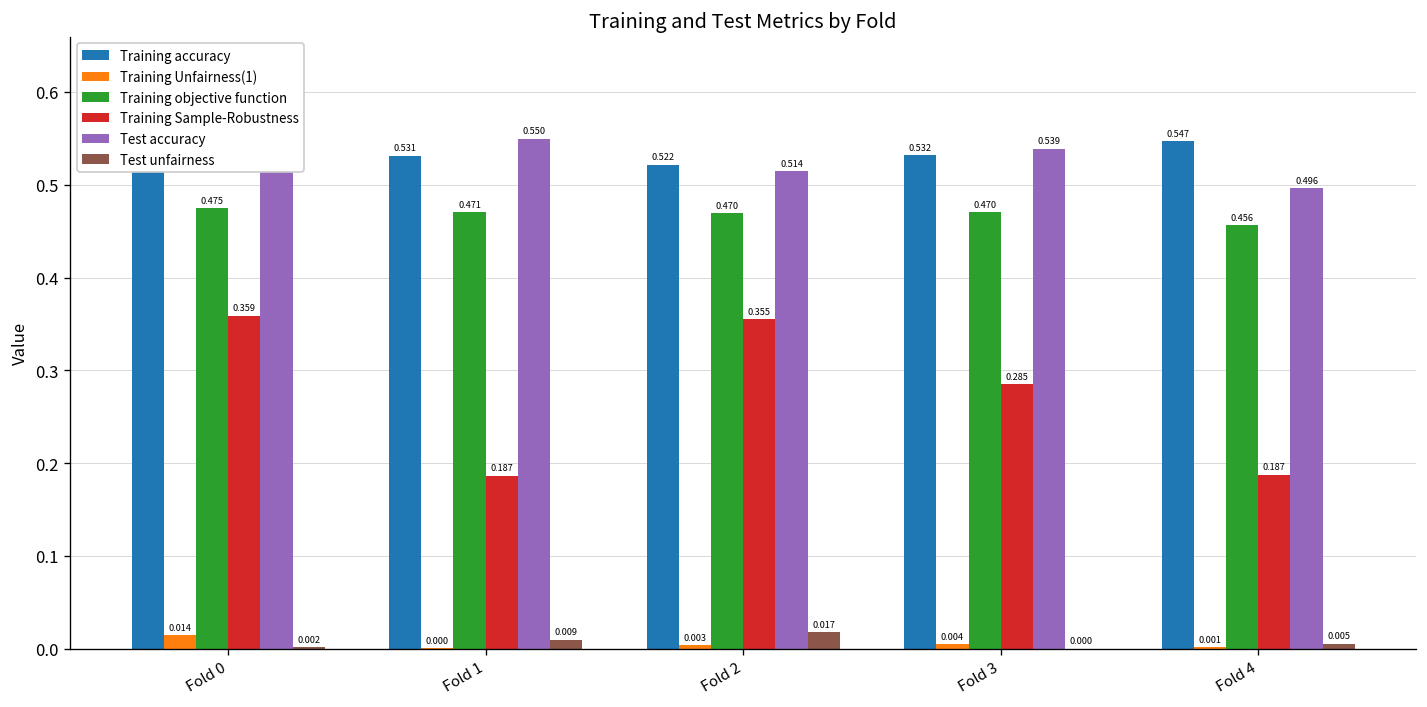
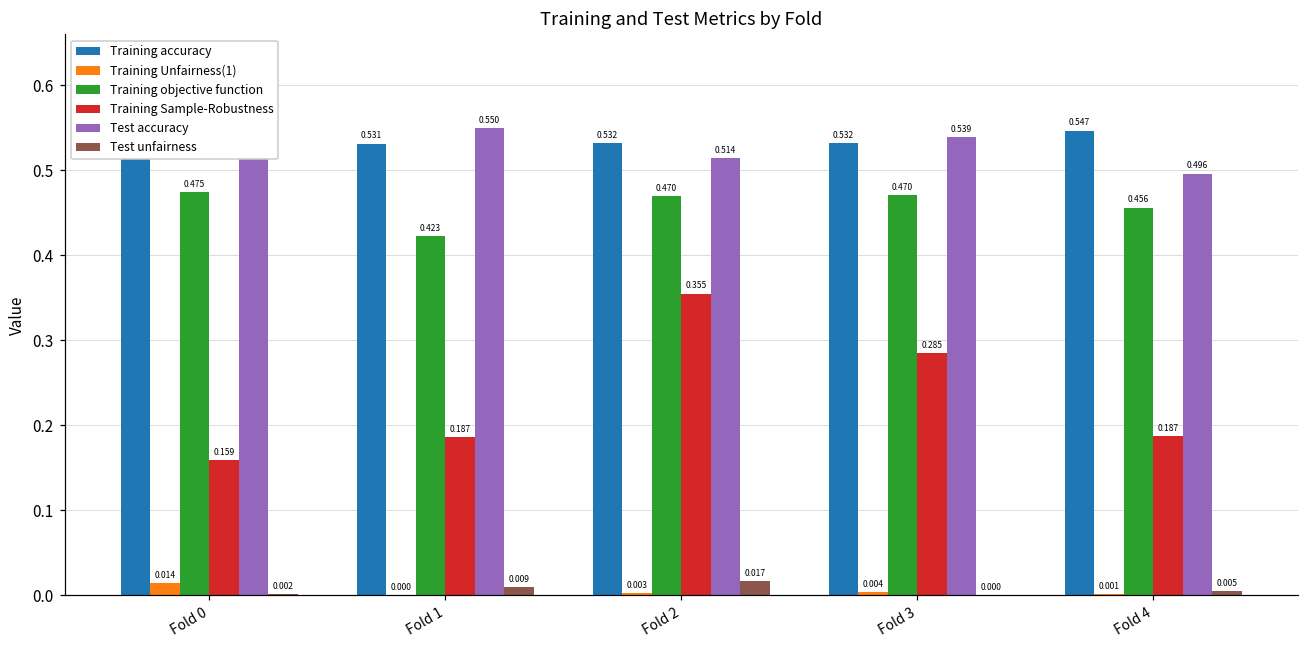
Training Sample-Robustness, Fold 0: 0.359 -> 0.159
Training objective function, Fold 1: 0.471 -> 0.423
Training accuracy, Fold 2: 0.522 -> 0.532
